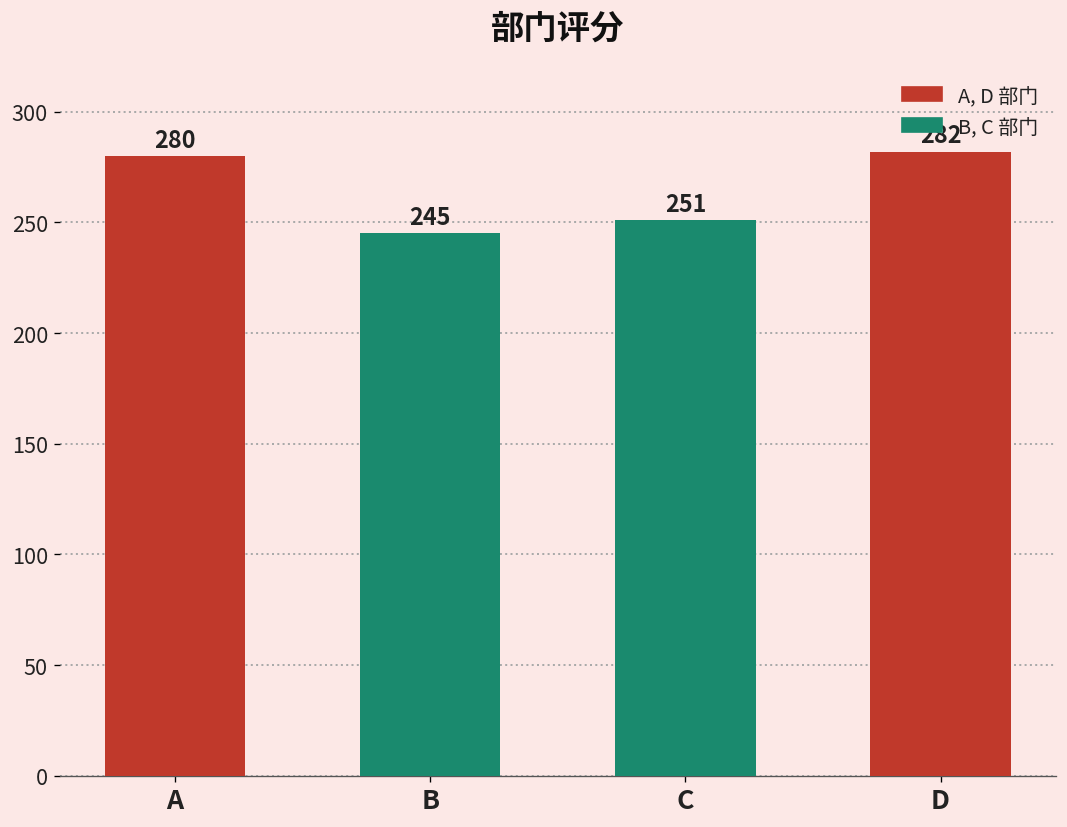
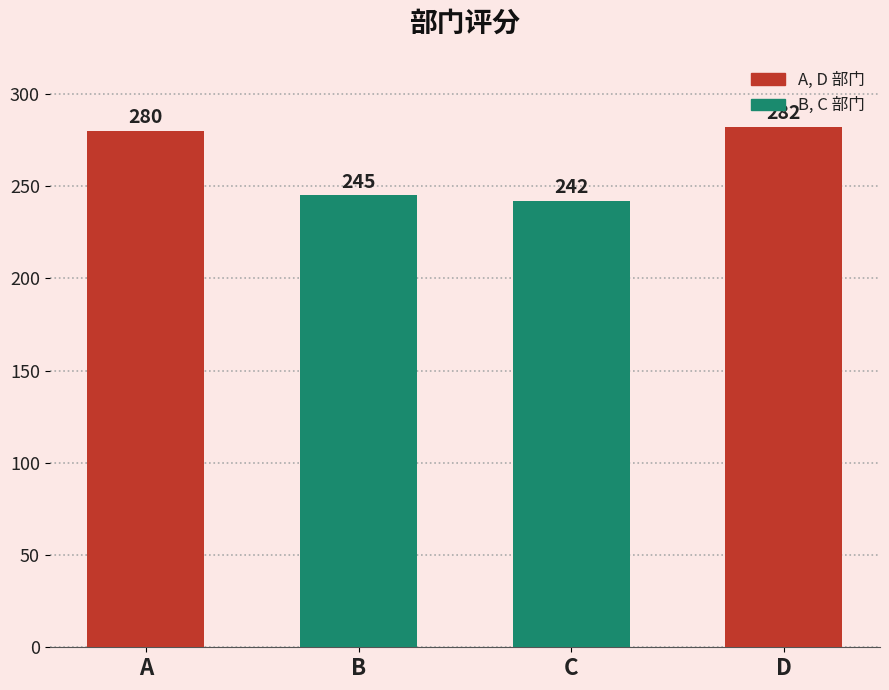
C: 251 -> 242
